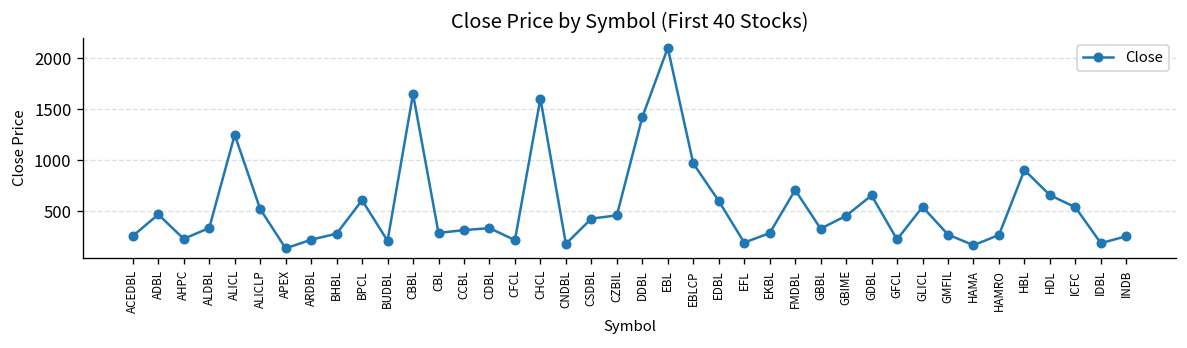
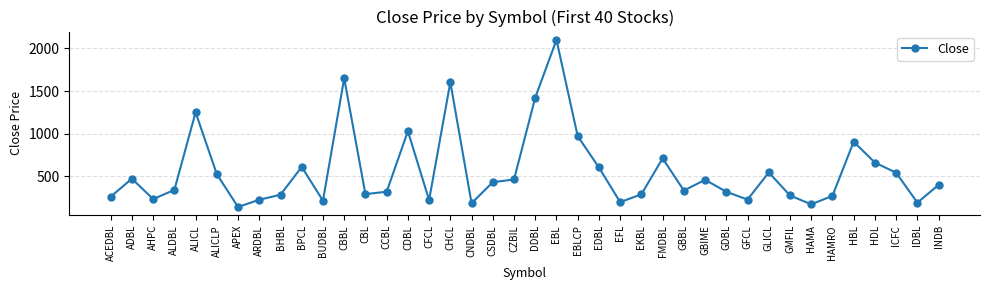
CDBL: 300 -> 1000
GDBL: 700 -> 300
INDB: 300 -> 400
